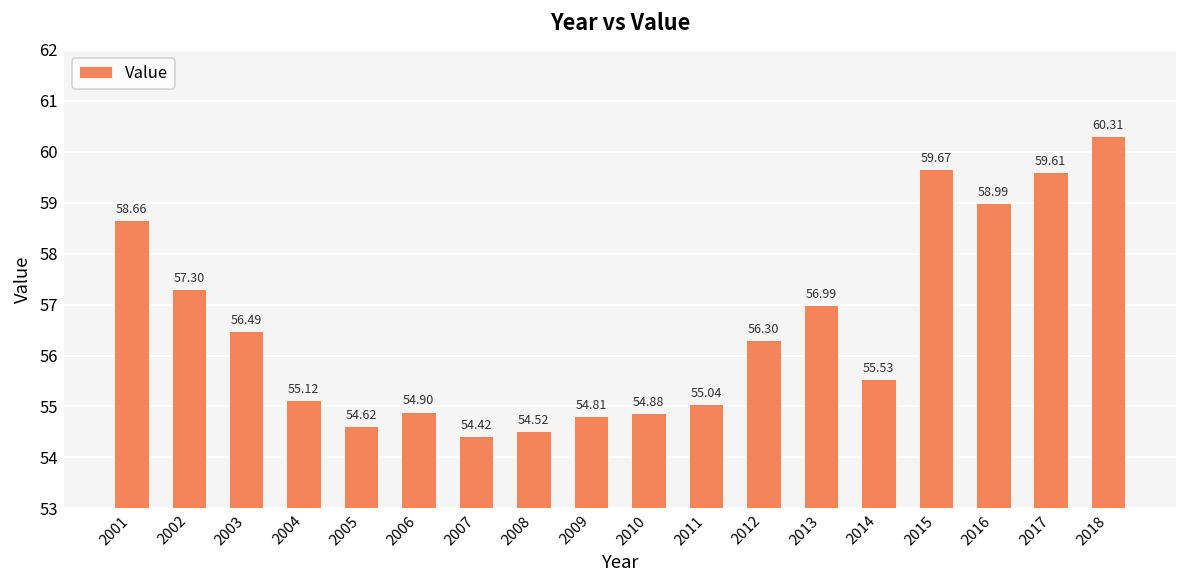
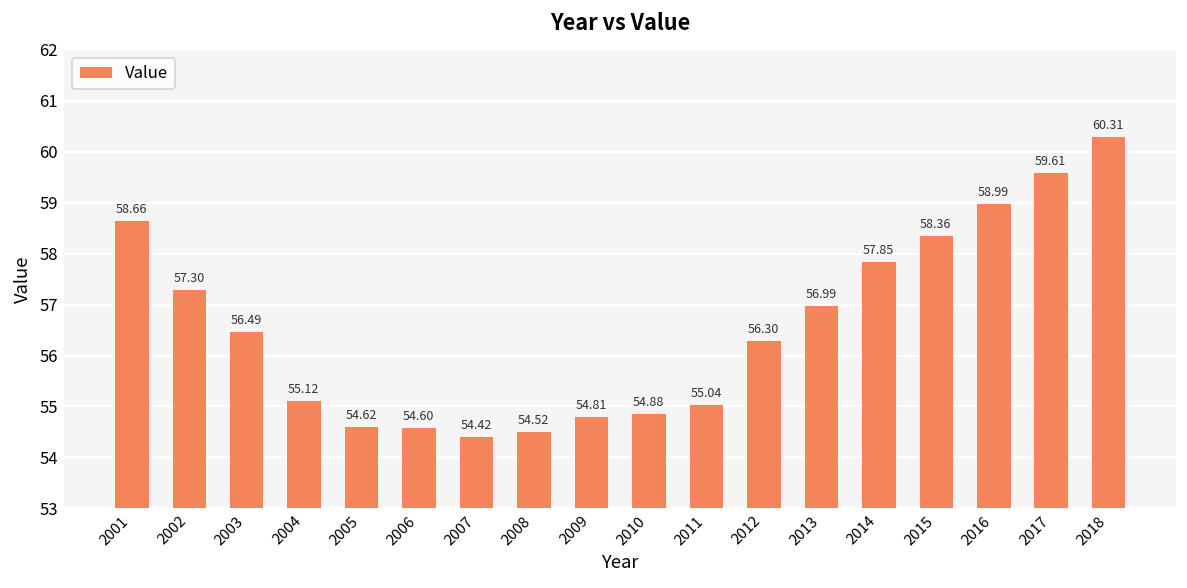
2006: 54.90 -> 54.60
2014: 55.53 -> 57.85
2015: 59.67 -> 58.36
